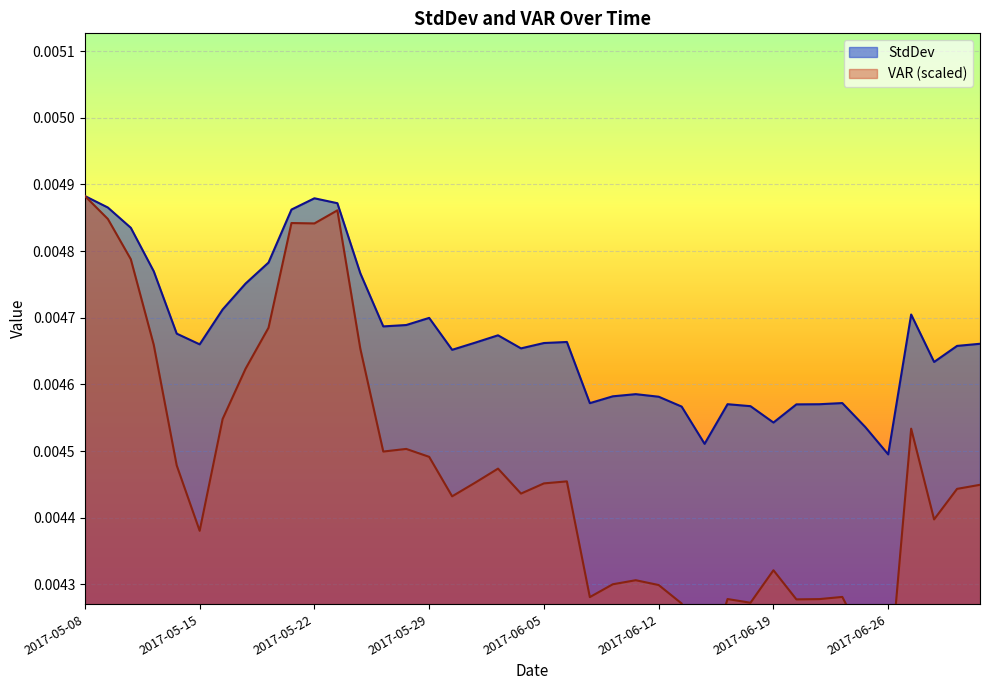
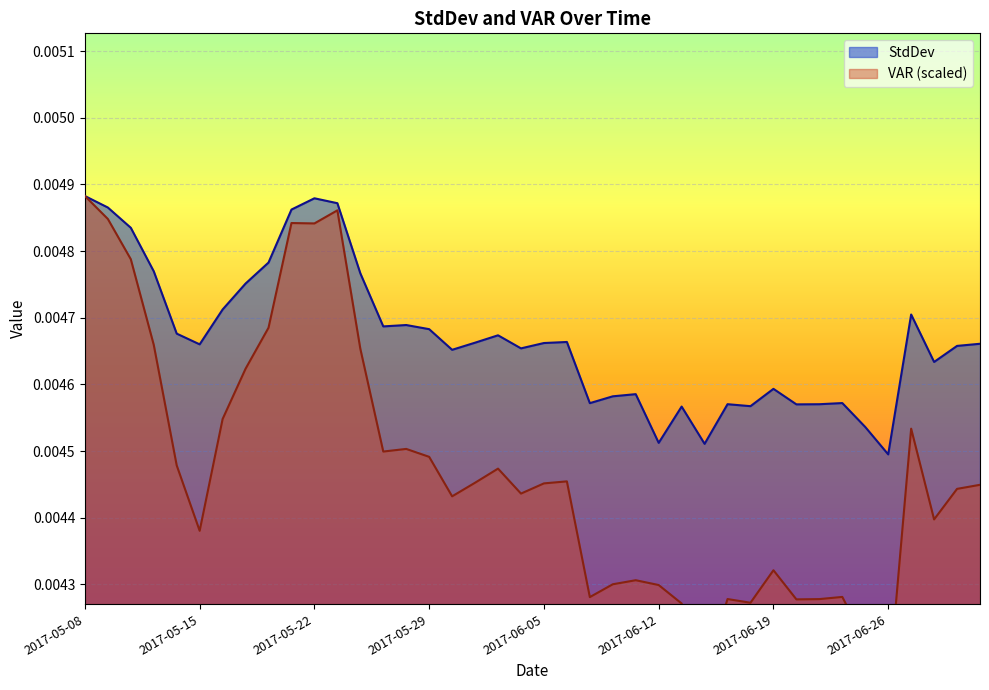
StdDev, 2017-05-29: 0.00470 -> 0.00468
StdDev, 2017-06-12: 0.00458 -> 0.00451
StdDev, 2017-06-19: 0.00454 -> 0.00459
